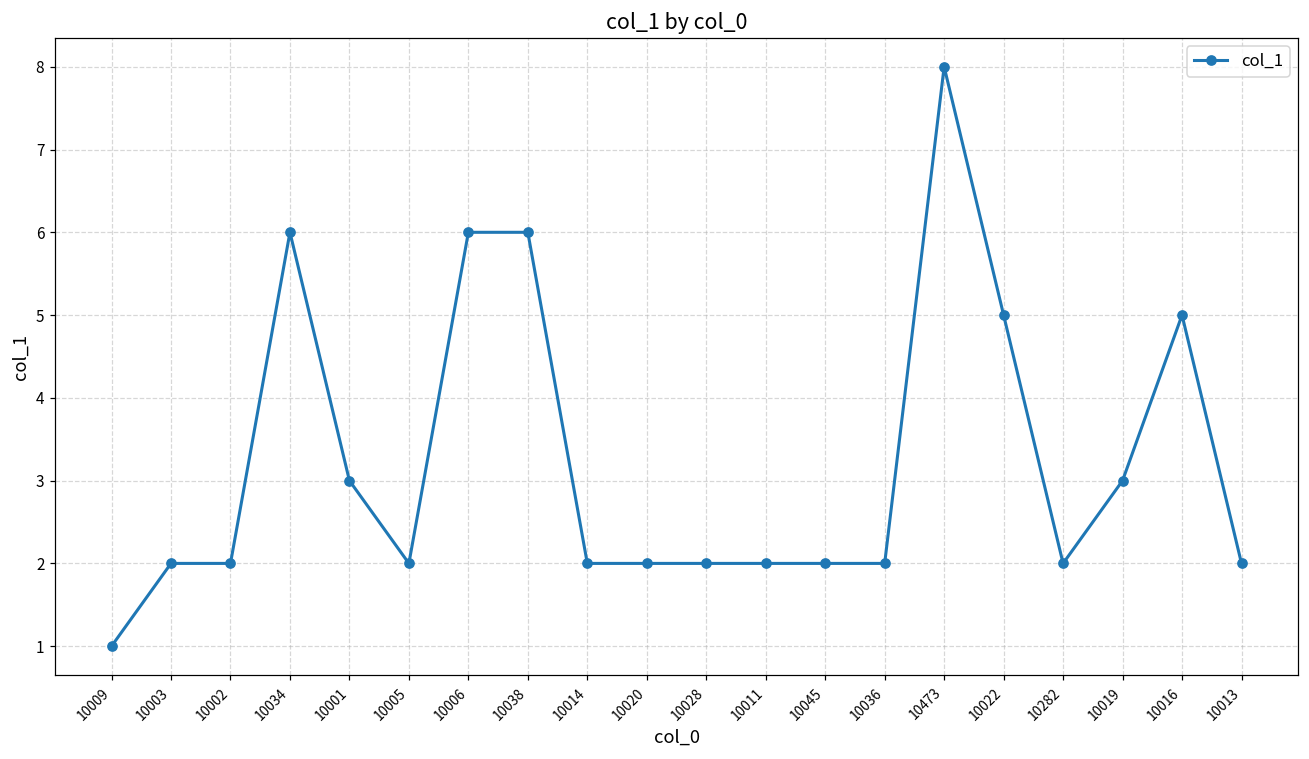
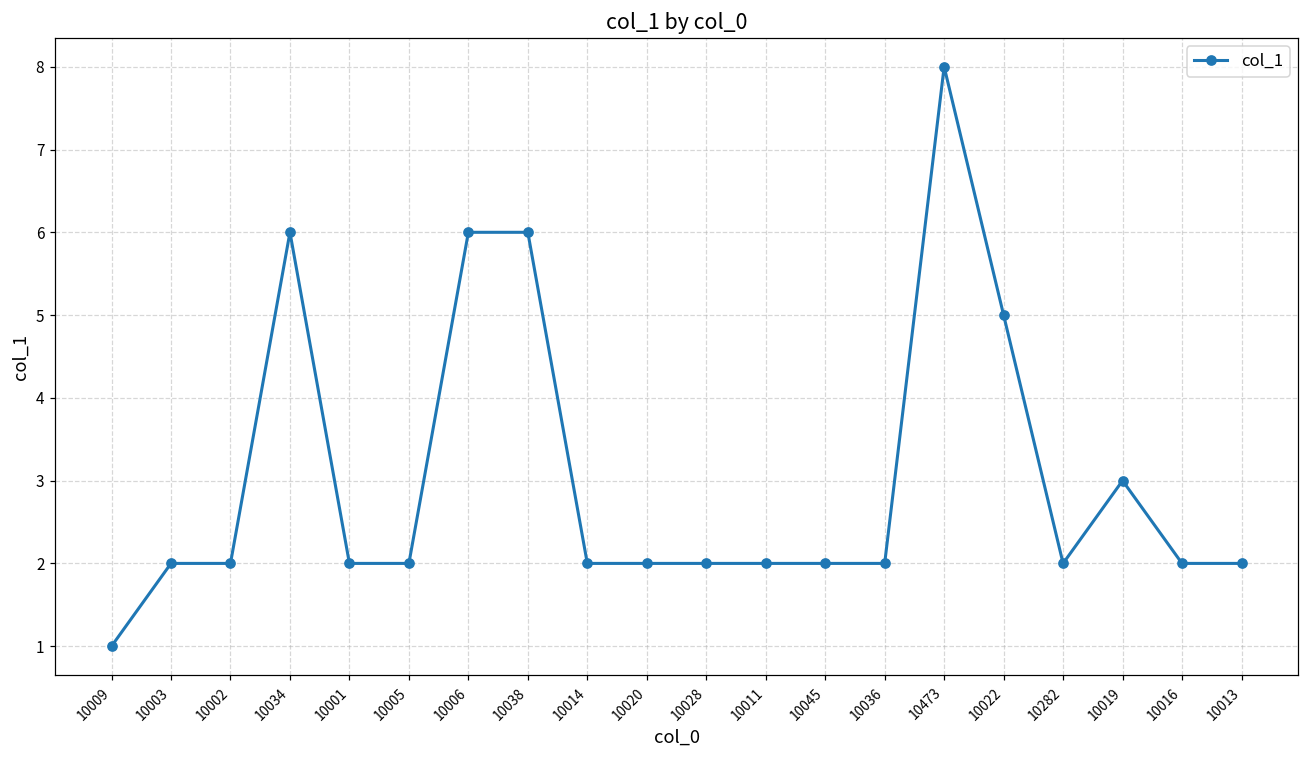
10001: 3 -> 2
10016: 5 -> 2
